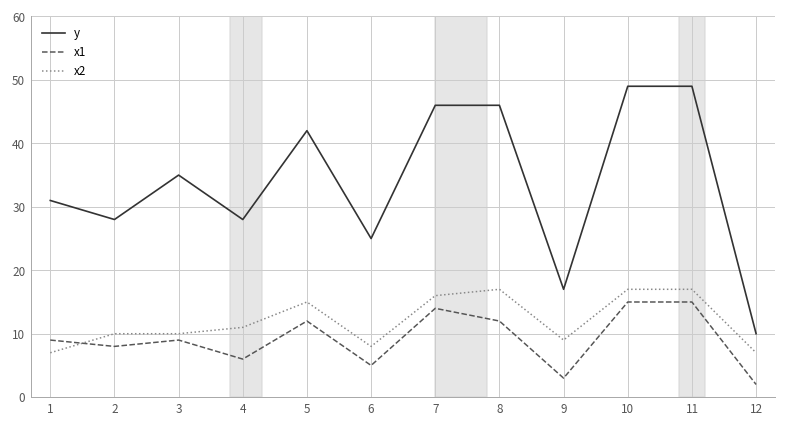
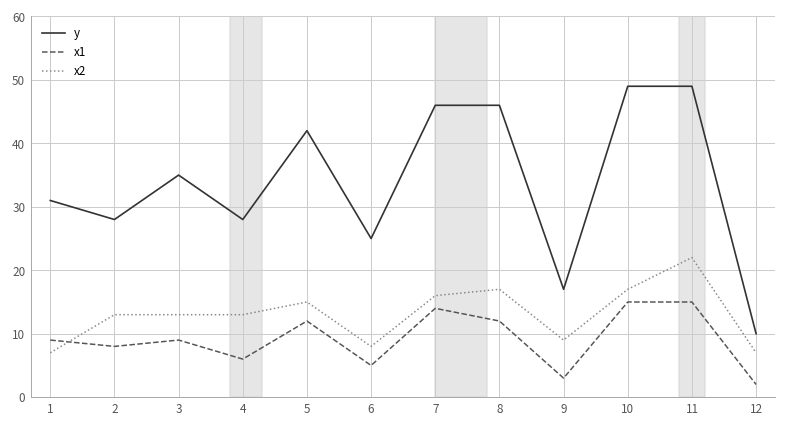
x2, 2: 10 -> 13
x2, 3: 10 -> 13
x2, 4: 11 -> 13
x2, 11: 17 -> 22
